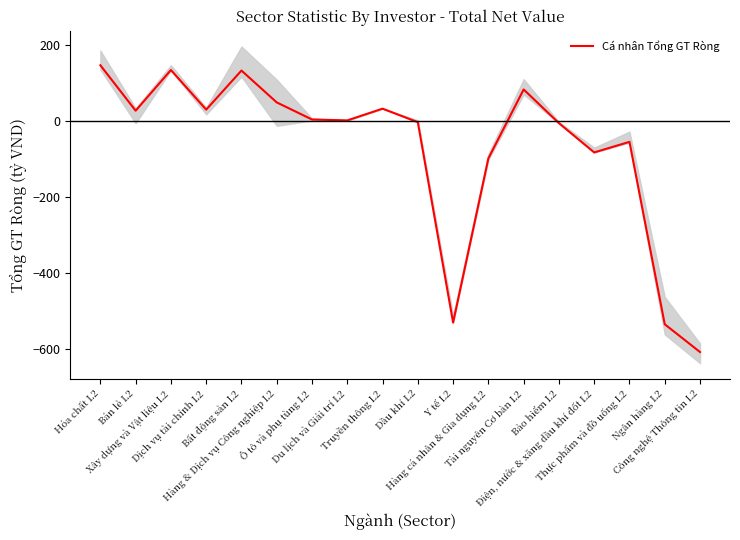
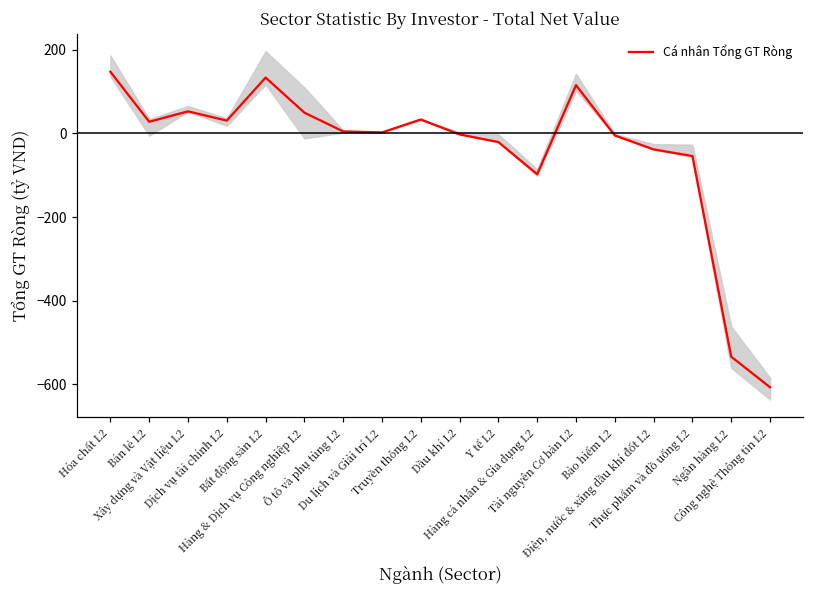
Cá nhân Tổng GT Ròng, Xây dựng và Vật liệu L2: 140 -> 50
Cá nhân Tổng GT Ròng, Y tế L2: -530 -> -20
Cá nhân Tổng GT Ròng, Tài nguyên Cơ bản L2: 80 -> 120
Cá nhân Tổng GT Ròng, Điện, nước & xăng dầu khí đốt L2: -80 -> -40
